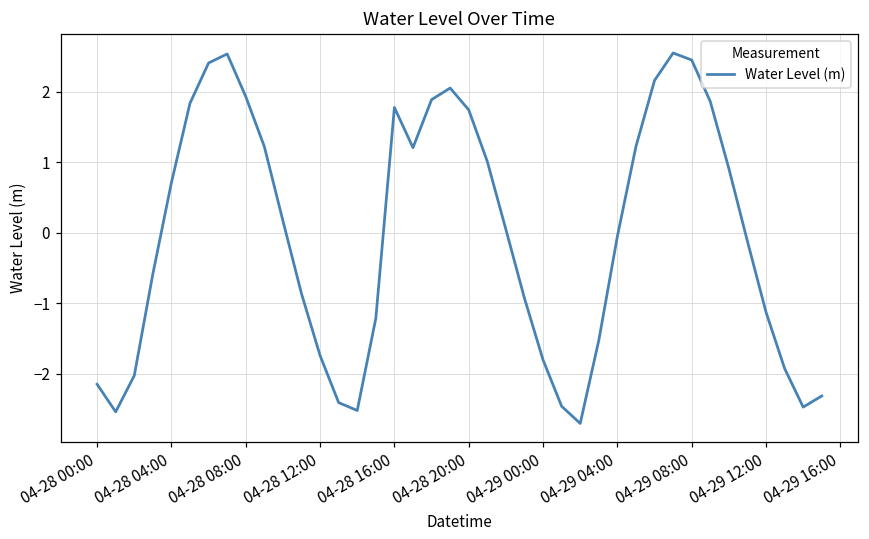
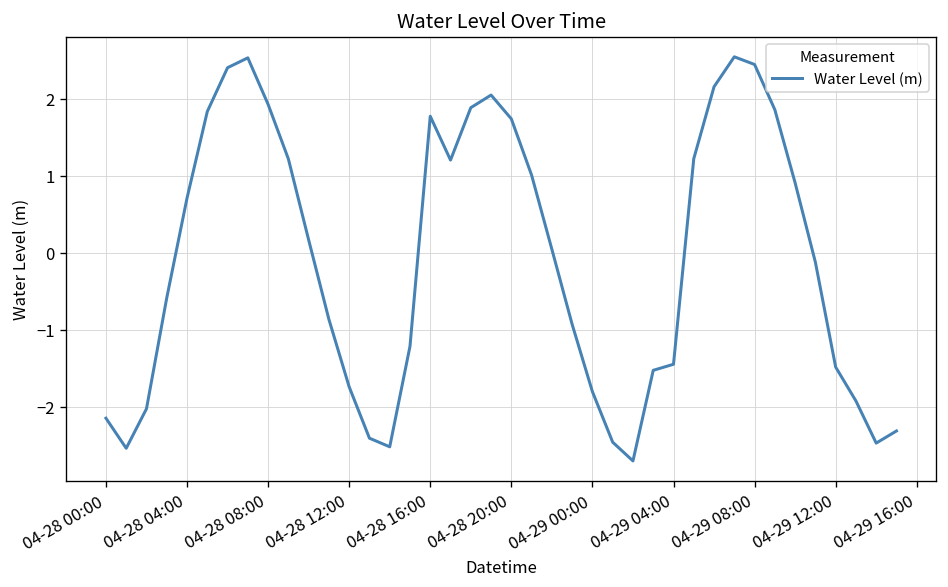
04-29 04:00: -0.1 -> -1.4
04-29 12:00: -1.1 -> -1.5
